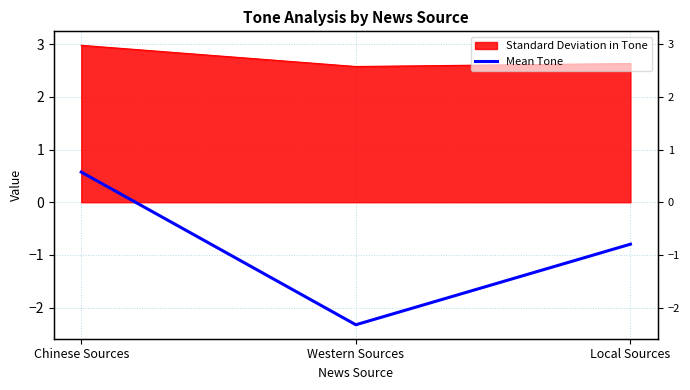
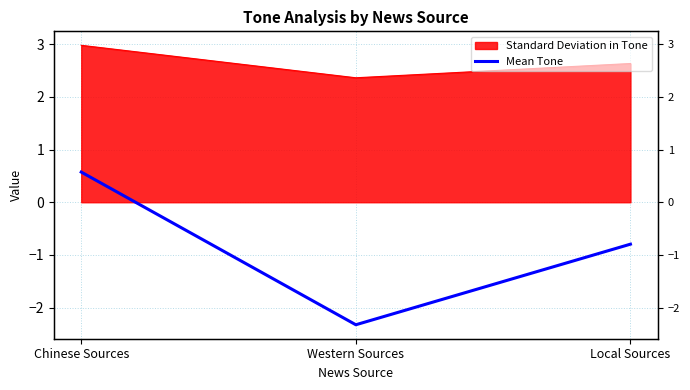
Standard Deviation in Tone, Western Sources: 2.6 -> 2.4
